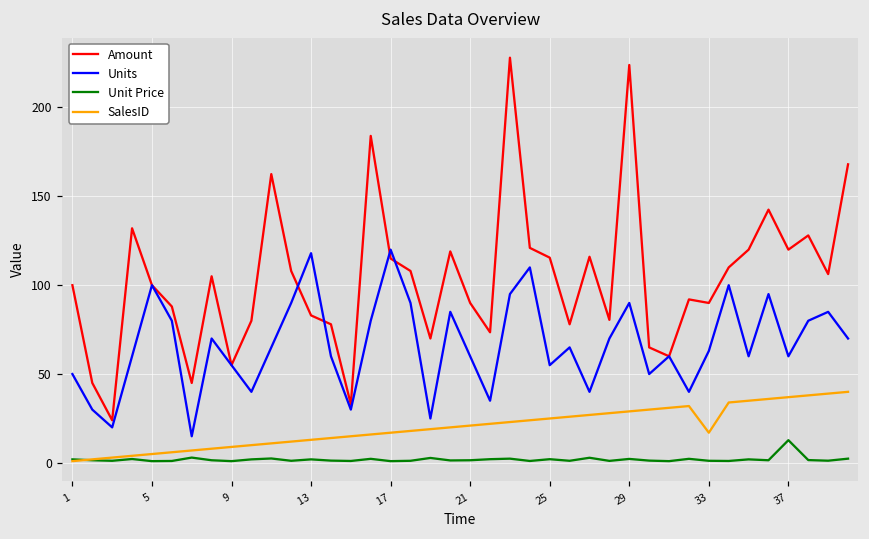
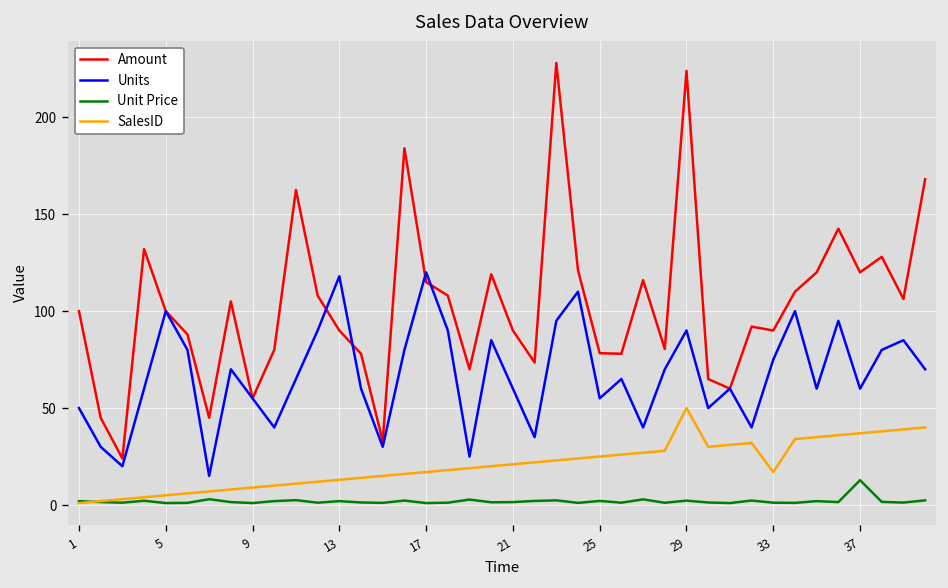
Amount, 13: 83 -> 90
Amount, 25: 116 -> 78
SalesID, 29: 29 -> 50
Units, 33: 63 -> 75
